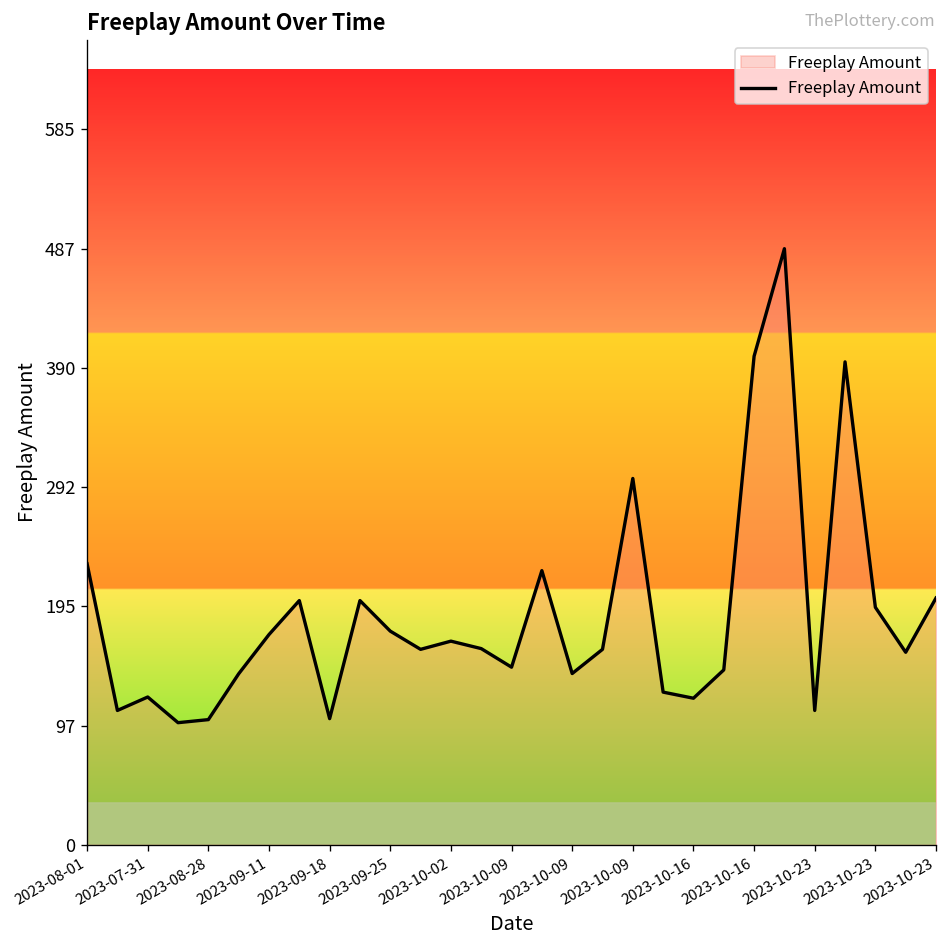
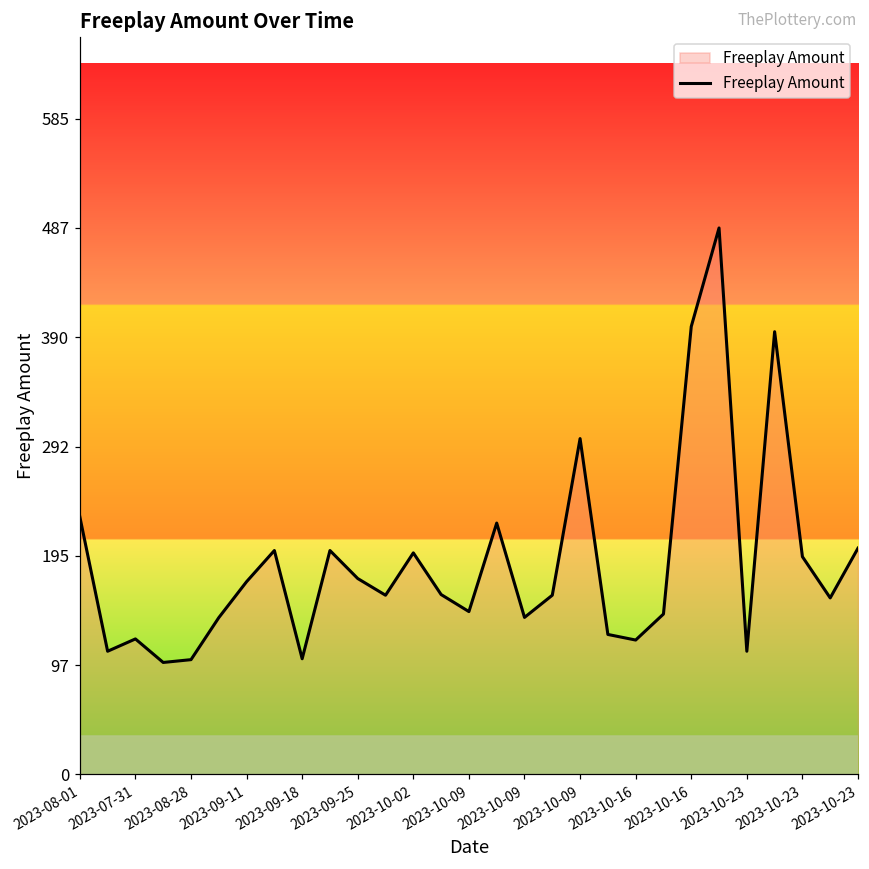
2023-10-02: 167 -> 198
